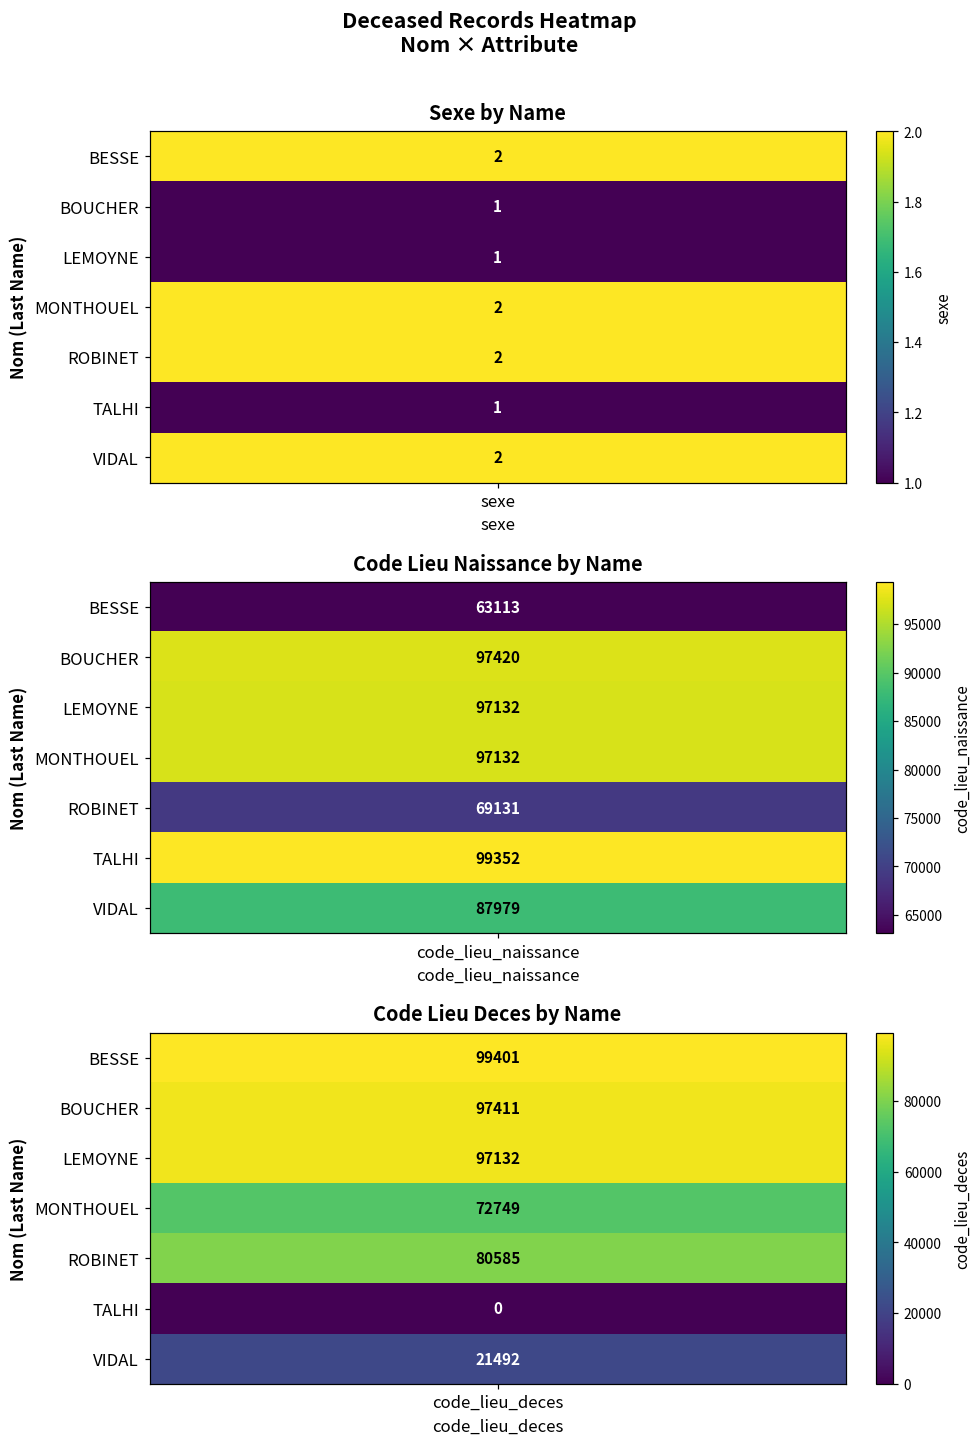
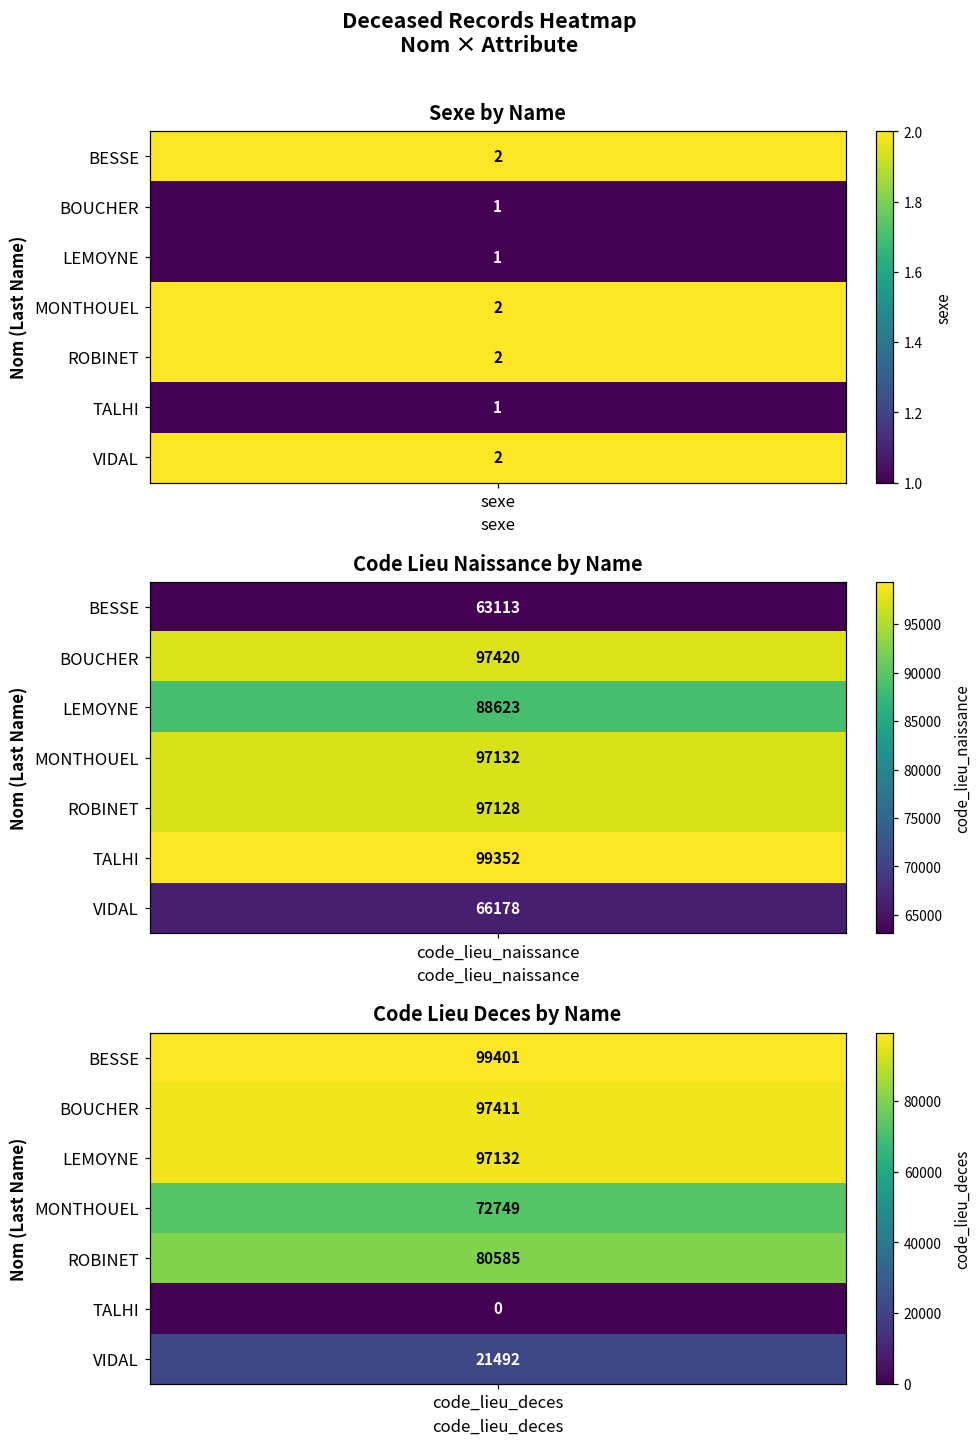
Code Lieu Naissance by Name, LEMOYNE, code_lieu_naissance: 97132 -> 88623
Code Lieu Naissance by Name, ROBINET, code_lieu_naissance: 69131 -> 97128
Code Lieu Naissance by Name, VIDAL, code_lieu_naissance: 87979 -> 66178
